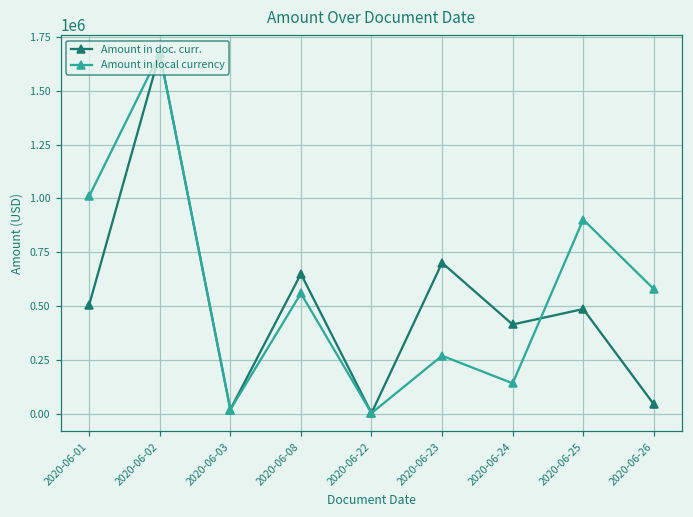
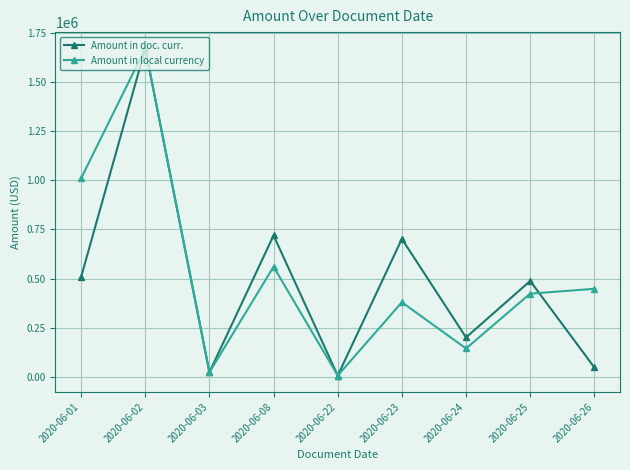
Amount in doc. curr., 2020-06-08: 650000 -> 720000
Amount in local currency, 2020-06-23: 270000 -> 380000
Amount in doc. curr., 2020-06-24: 420000 -> 200000
Amount in local currency, 2020-06-25: 900000 -> 420000
Amount in local currency, 2020-06-26: 580000 -> 450000
